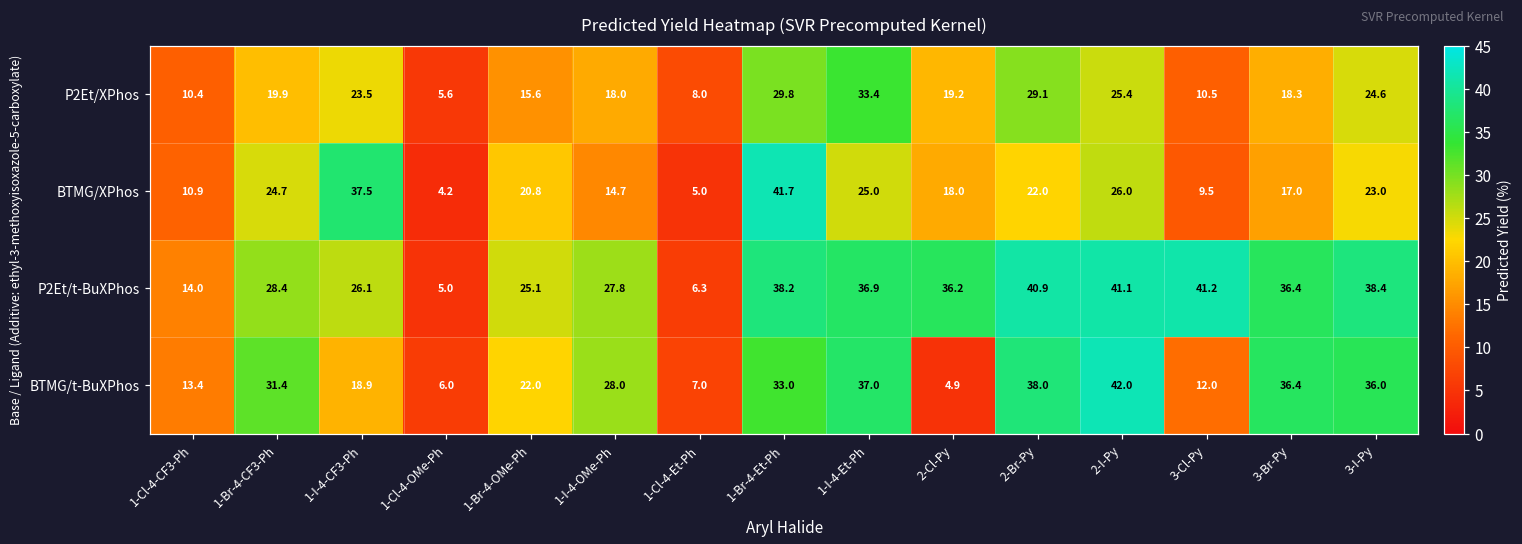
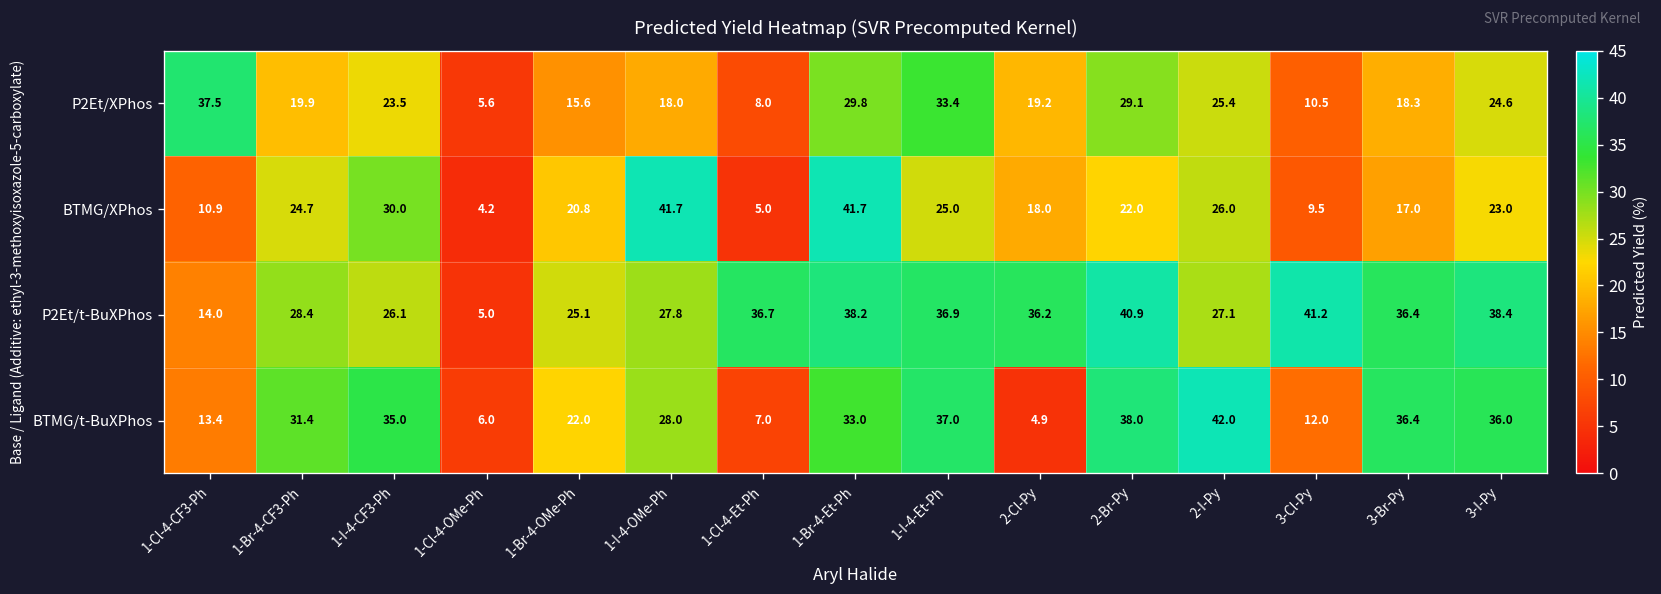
P2Et/XPhos, 1-Cl-4-CF3-Ph: 10.4 -> 37.5
BTMG/XPhos, 1-I-4-CF3-Ph: 37.5 -> 30.0
BTMG/XPhos, 1-I-4-OMe-Ph: 14.7 -> 41.7
P2Et/t-BuXPhos, 1-Cl-4-Et-Ph: 6.3 -> 36.7
P2Et/t-BuXPhos, 2-I-Py: 41.1 -> 27.1
BTMG/t-BuXPhos, 1-I-4-CF3-Ph: 18.9 -> 35.0
